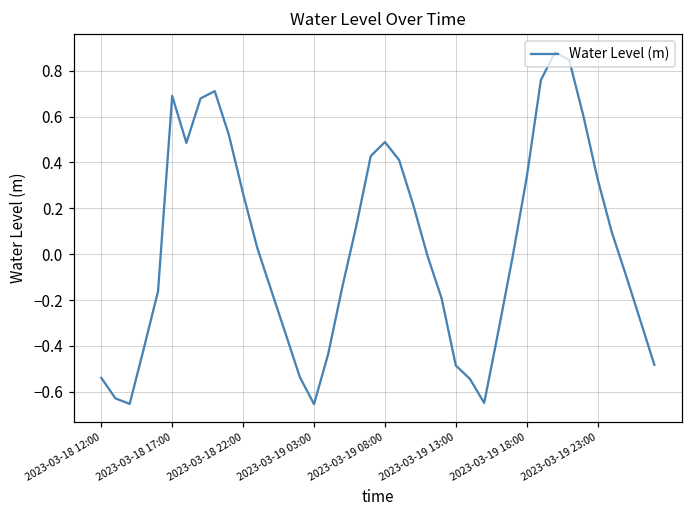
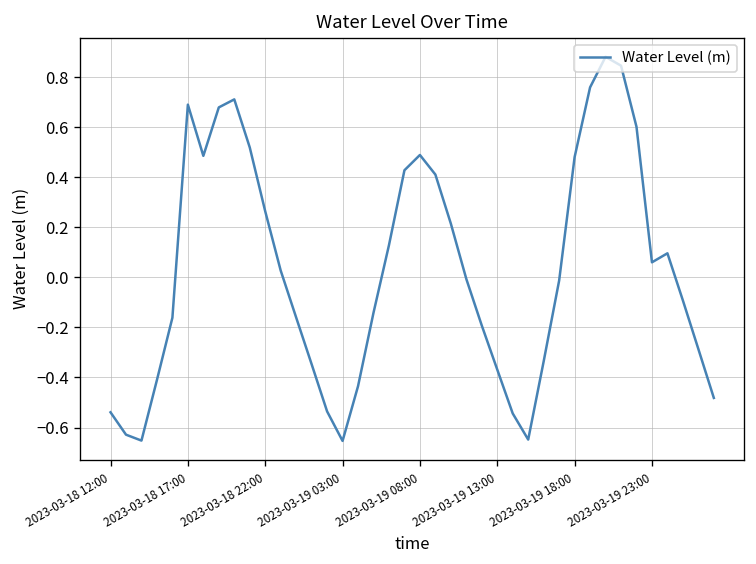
2023-03-19 13:00: -0.49 -> -0.37
2023-03-19 18:00: 0.34 -> 0.48
2023-03-19 23:00: 0.33 -> 0.06
